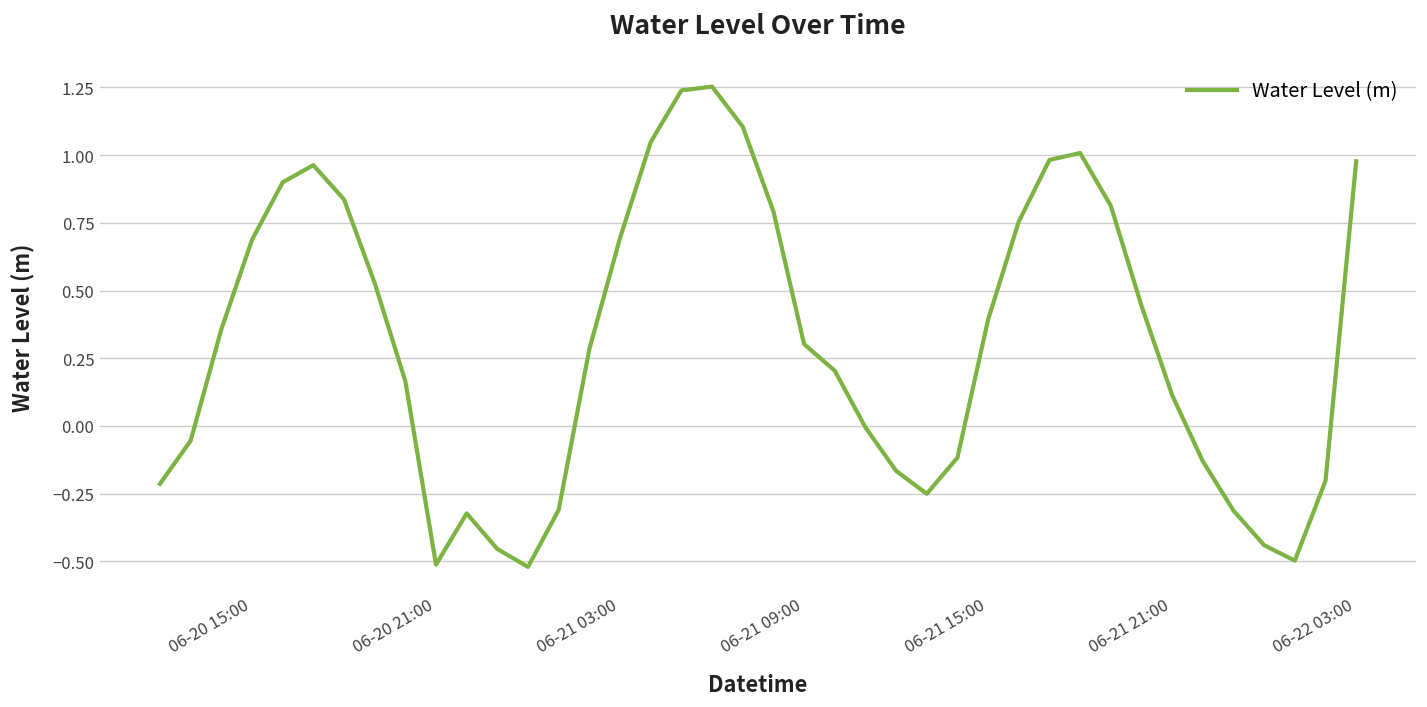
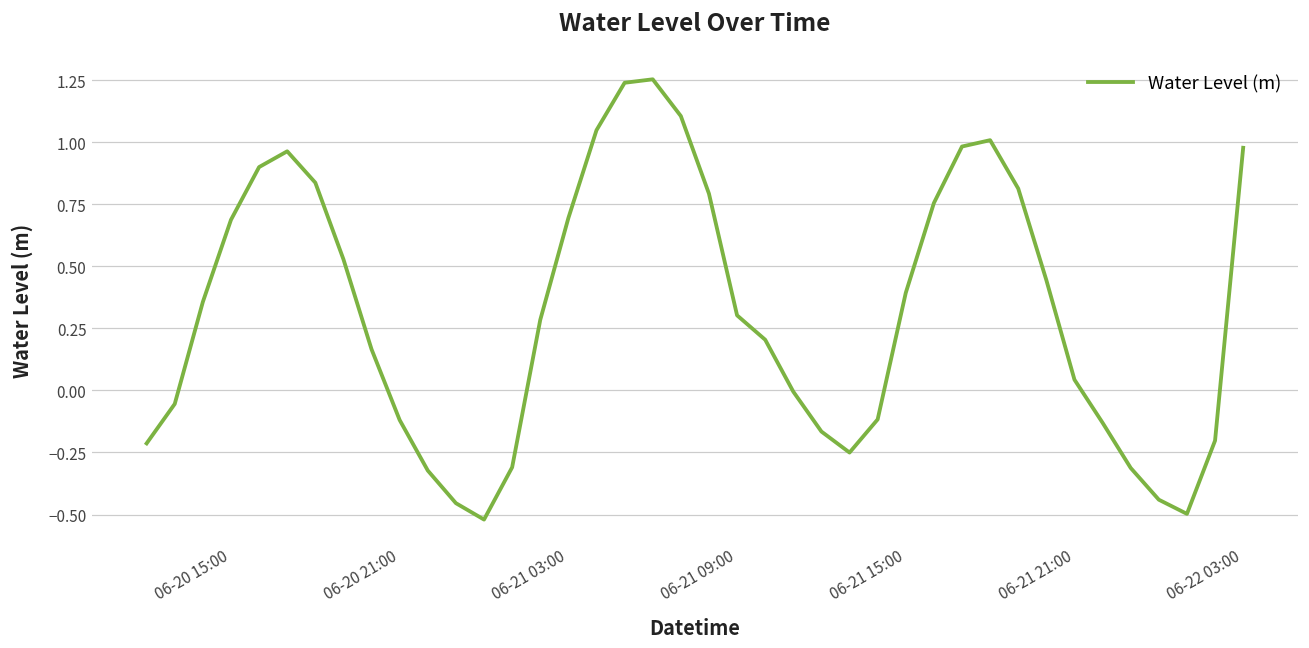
06-20 21:00: -0.51 -> -0.12
06-21 21:00: 0.11 -> 0.04
